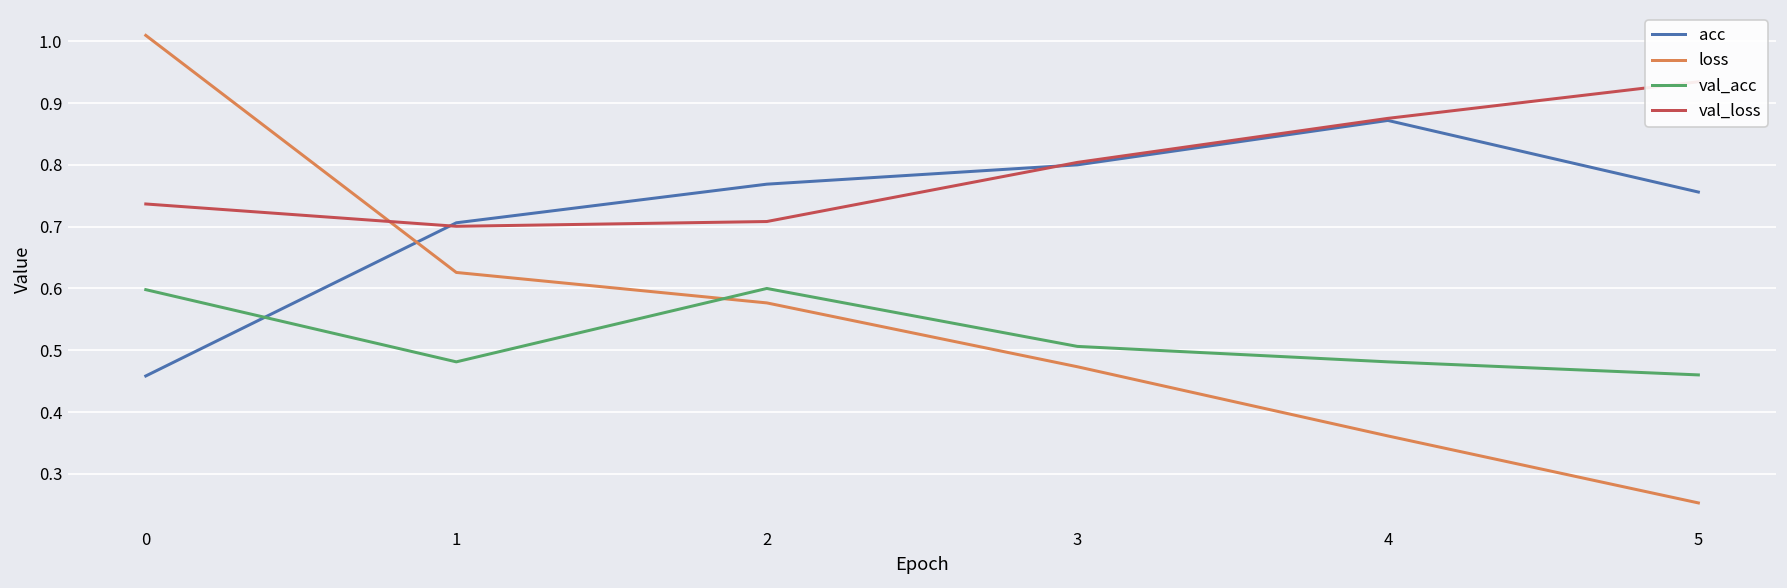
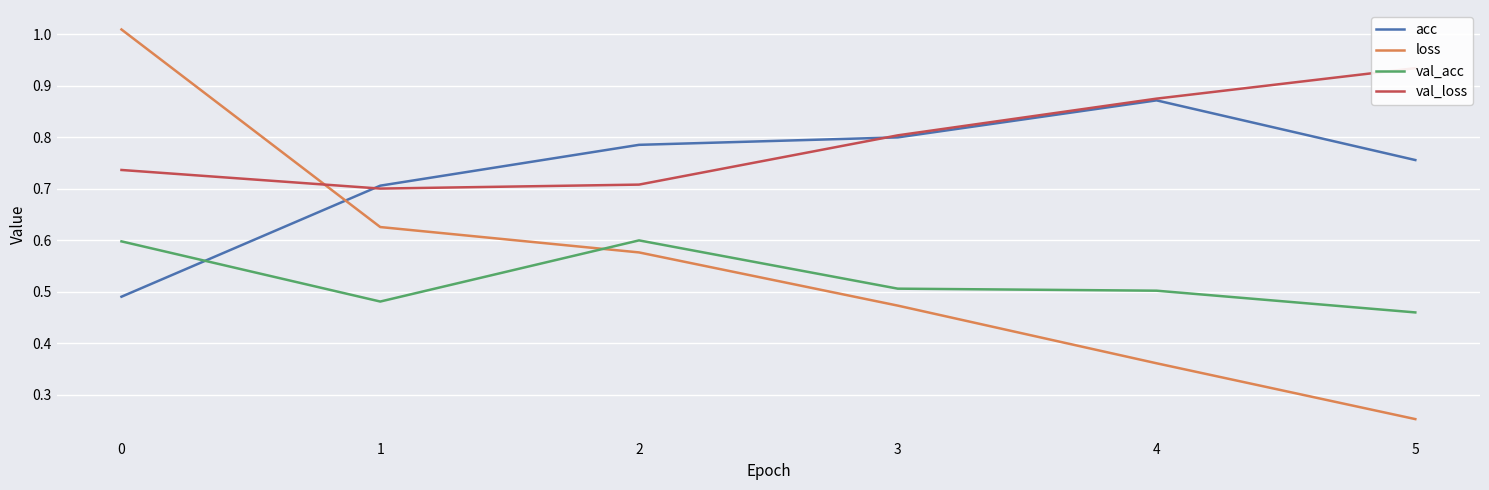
acc, 0: 0.46 -> 0.49
acc, 2: 0.77 -> 0.79
val_acc, 4: 0.48 -> 0.50
